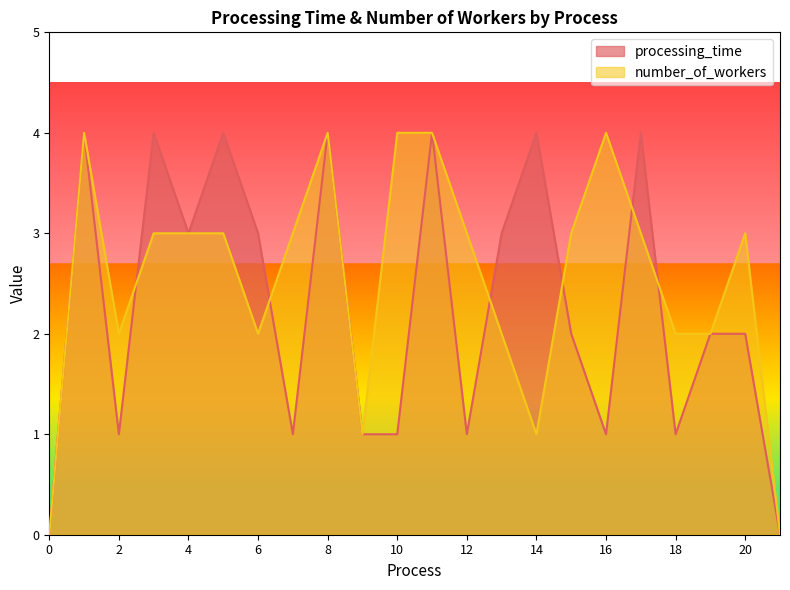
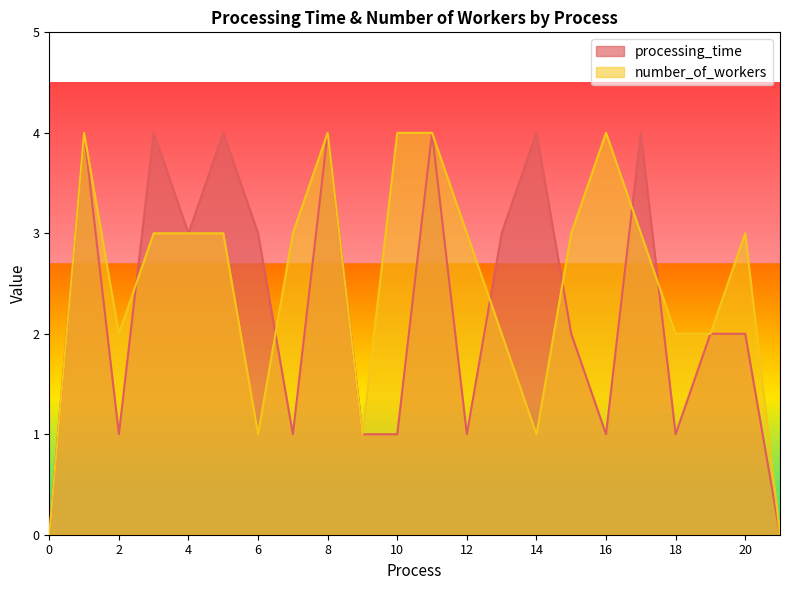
number_of_workers, 6: 2 -> 1
